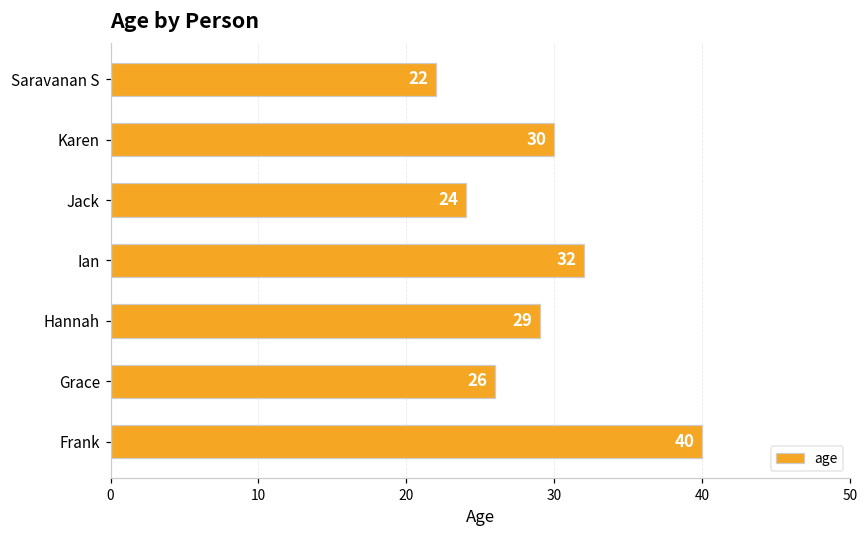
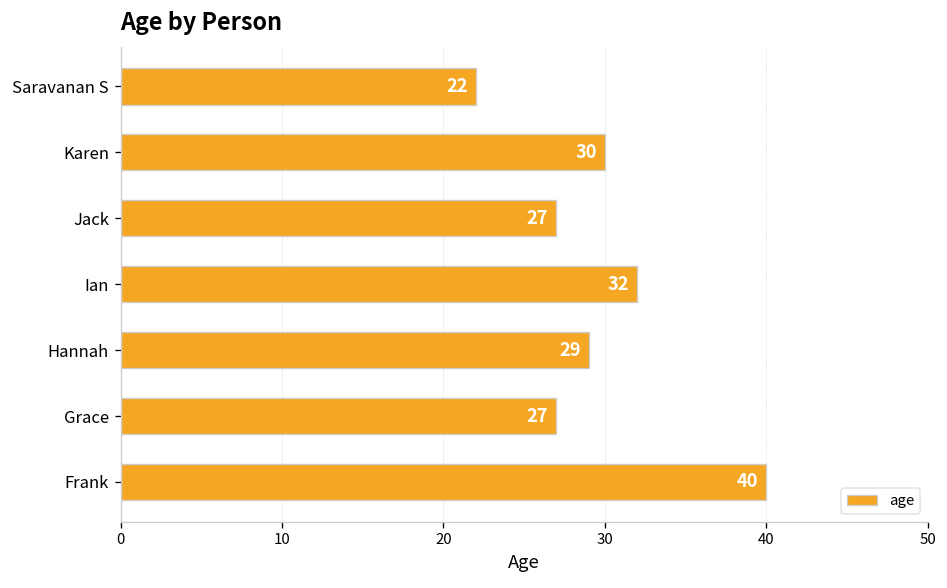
Jack: 24 -> 27
Grace: 26 -> 27
